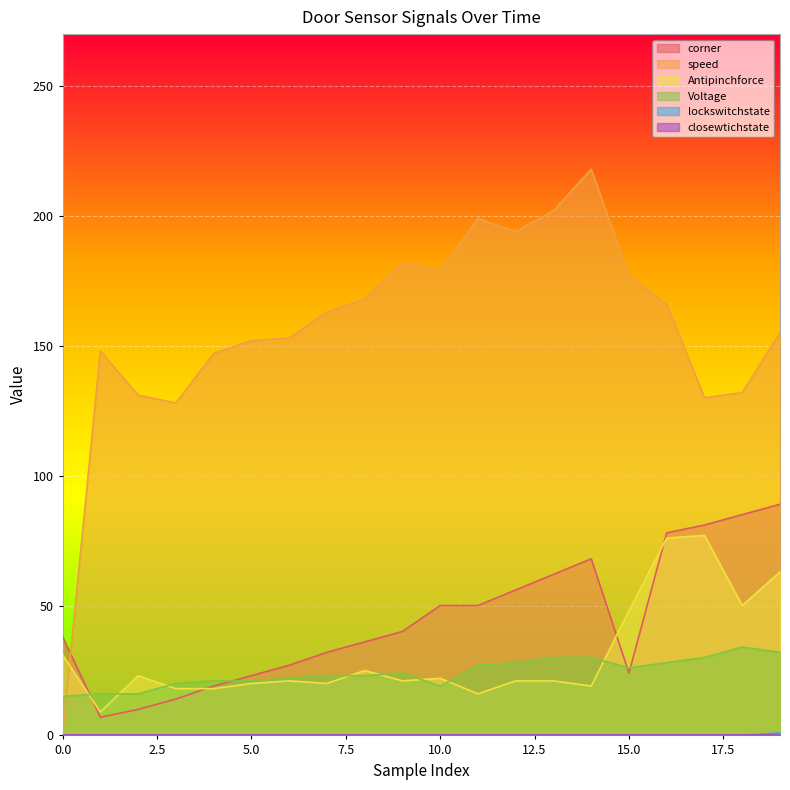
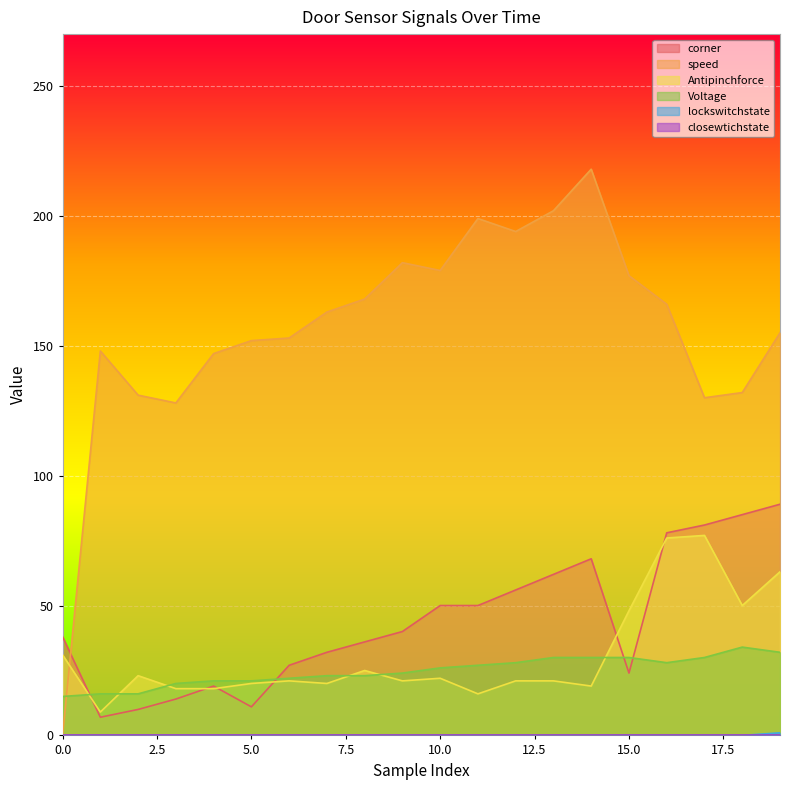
corner, 5.0: 23 -> 11
Voltage, 10.0: 19 -> 26
Voltage, 15.0: 26 -> 30
